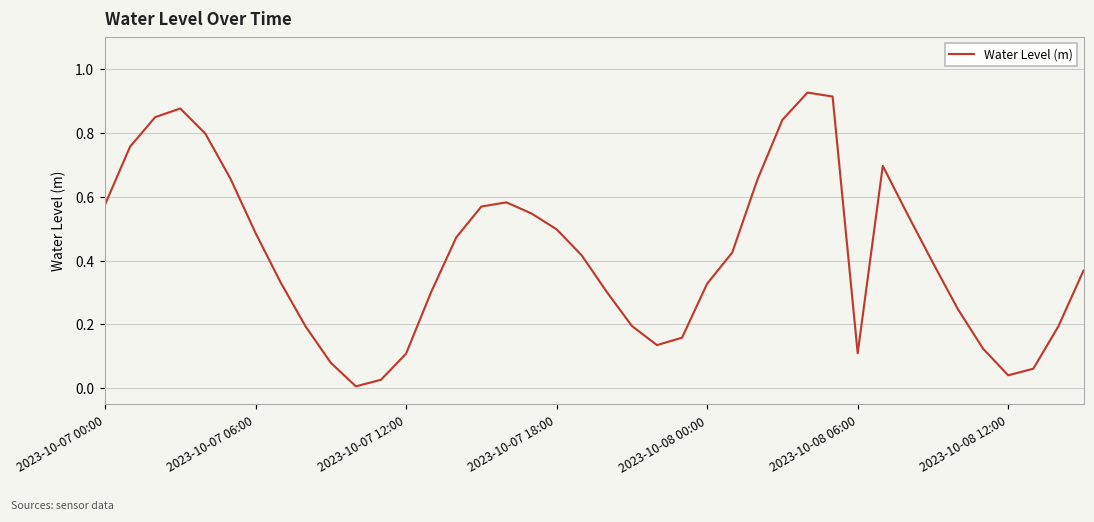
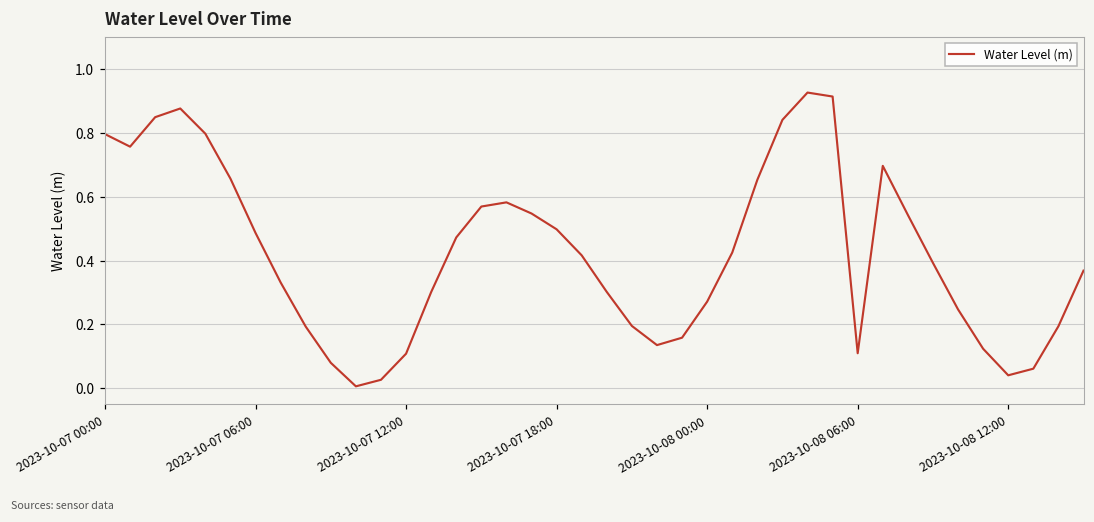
2023-10-07 00:00: 0.58 -> 0.80
2023-10-08 00:00: 0.33 -> 0.27
